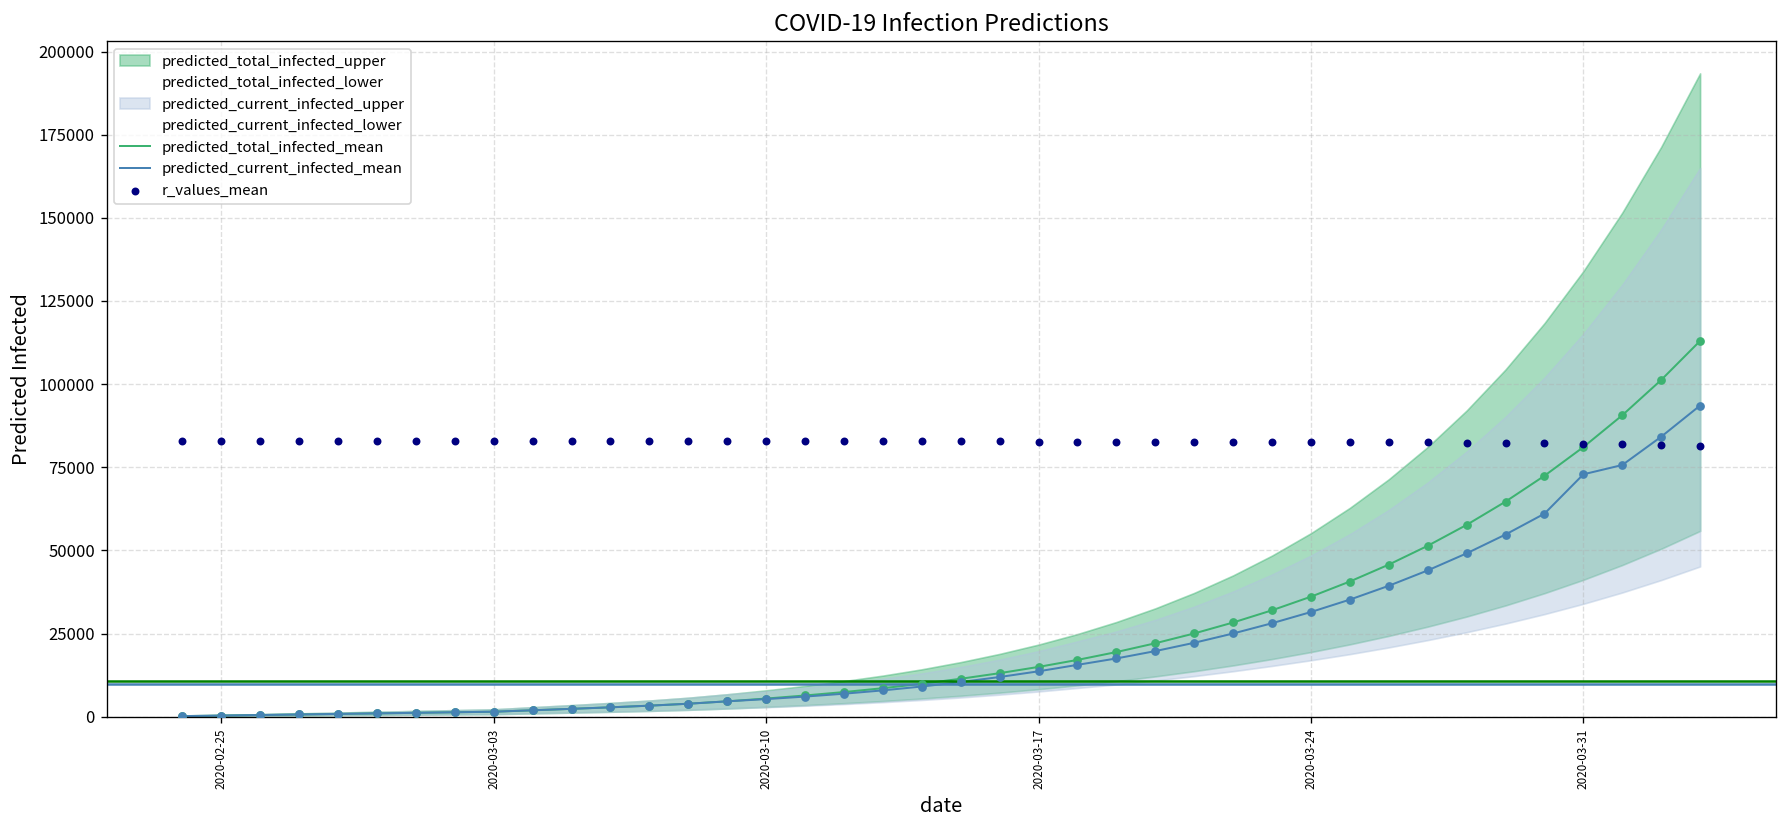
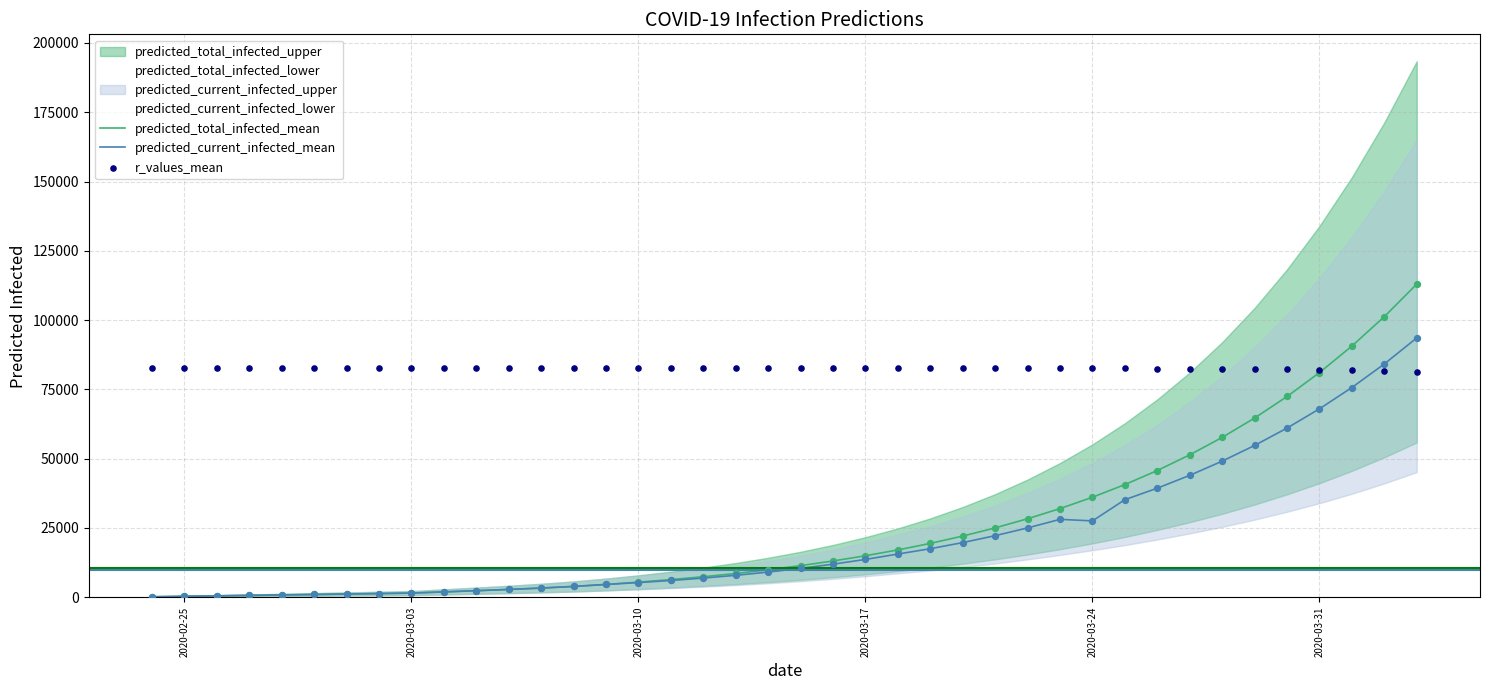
predicted_current_infected_mean, 2020-03-24: 31000 -> 28000
predicted_current_infected_mean, 2020-03-31: 73000 -> 68000
